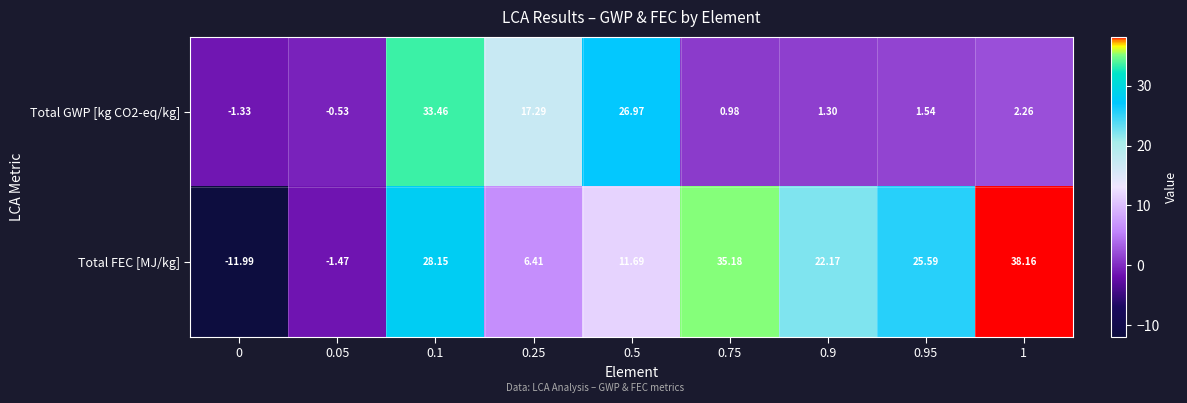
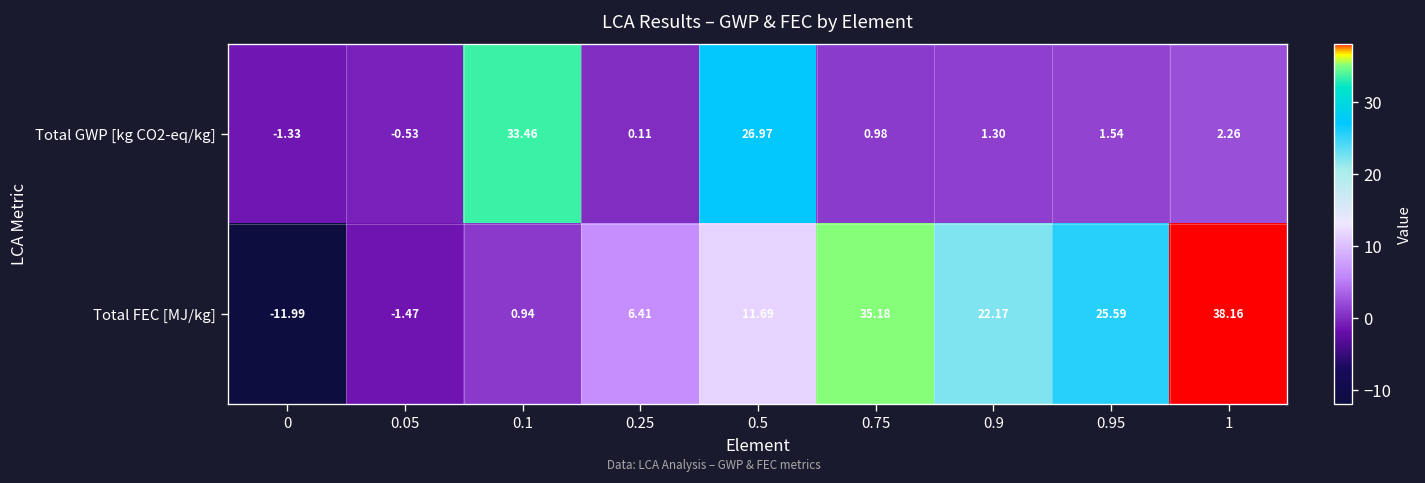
Total GWP [kg CO2-eq/kg], 0.25: 17.29 -> 0.11
Total FEC [MJ/kg], 0.1: 28.15 -> 0.94
